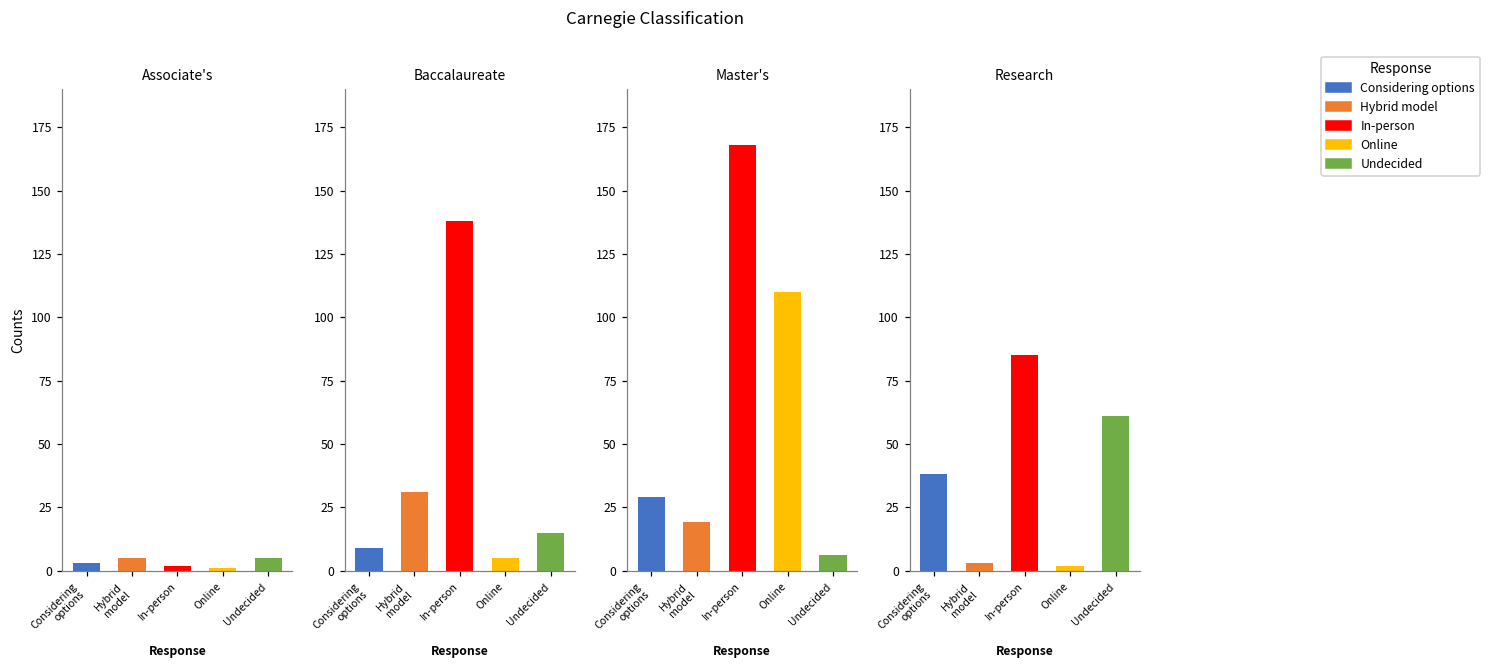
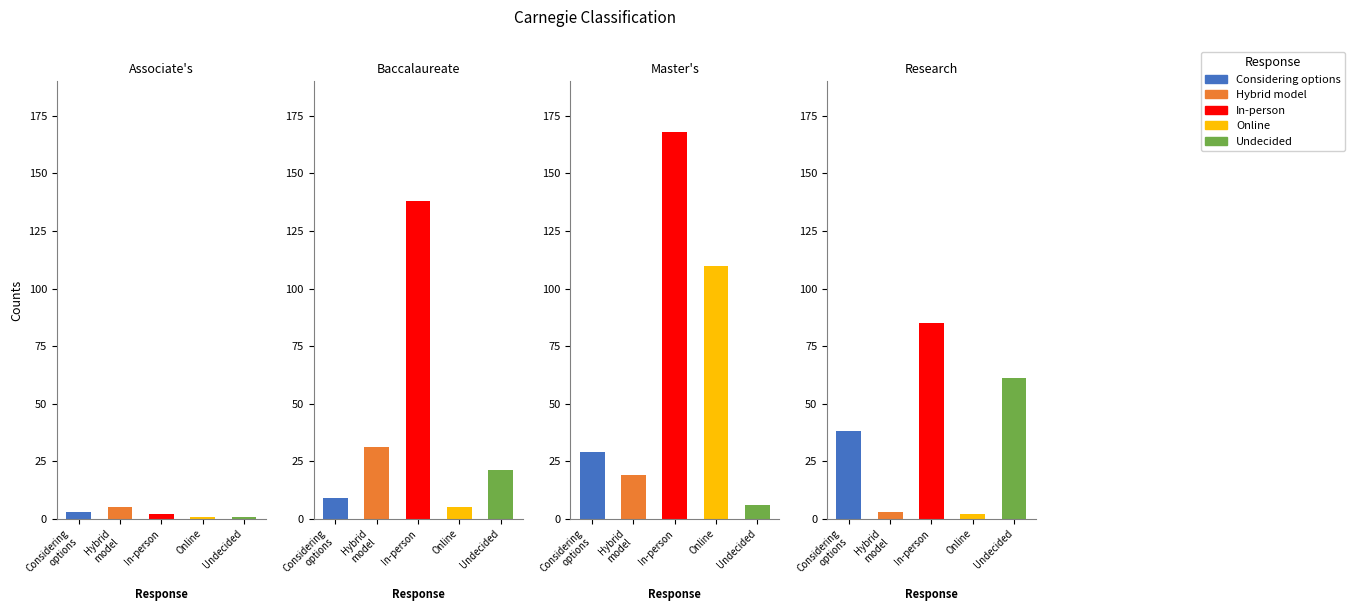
Associate's, Undecided, Undecided: 5 -> 1
Baccalaureate, Undecided, Undecided: 15 -> 21
